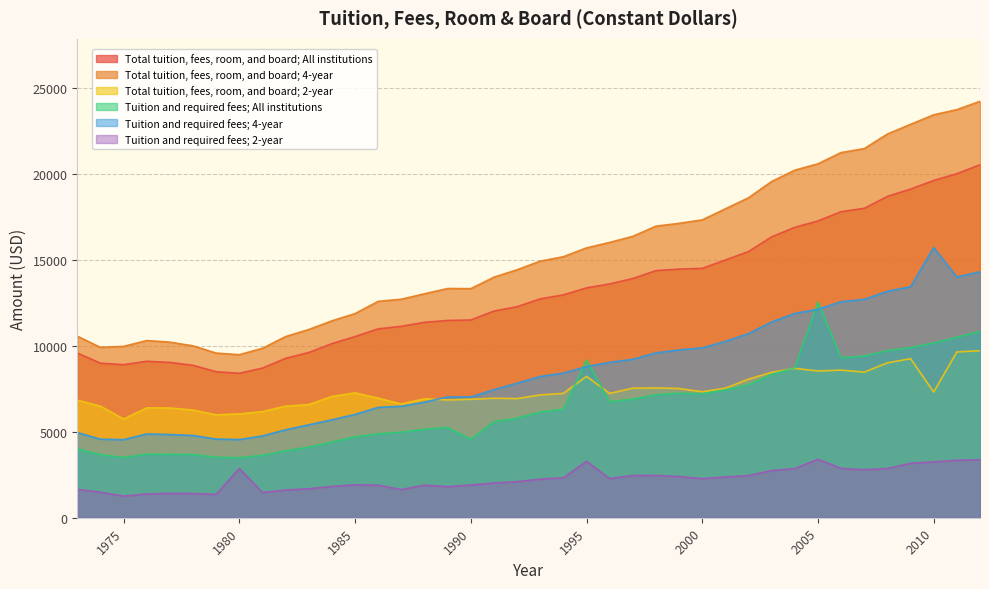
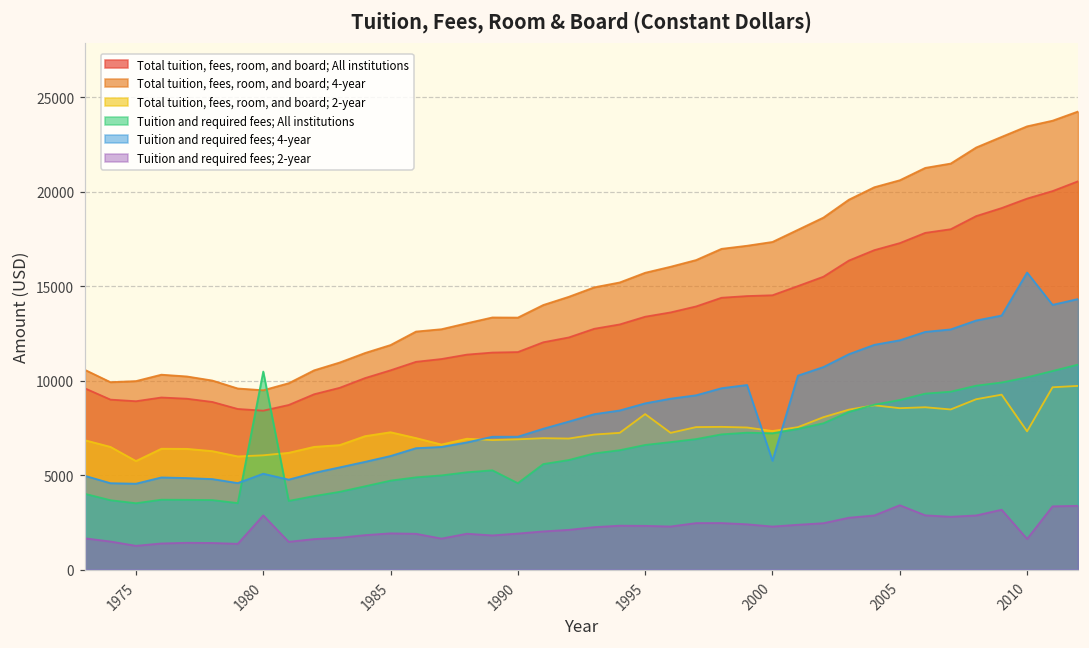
Tuition and required fees; All institutions, 1980: 3500 -> 10500
Tuition and required fees; 4-year, 1980: 4600 -> 5100
Tuition and required fees; All institutions, 1995: 9200 -> 6600
Tuition and required fees; 2-year, 1995: 3300 -> 2300
Tuition and required fees; 4-year, 2000: 9900 -> 5800
Tuition and required fees; All institutions, 2005: 12600 -> 9000
Tuition and required fees; 2-year, 2010: 3300 -> 1600
